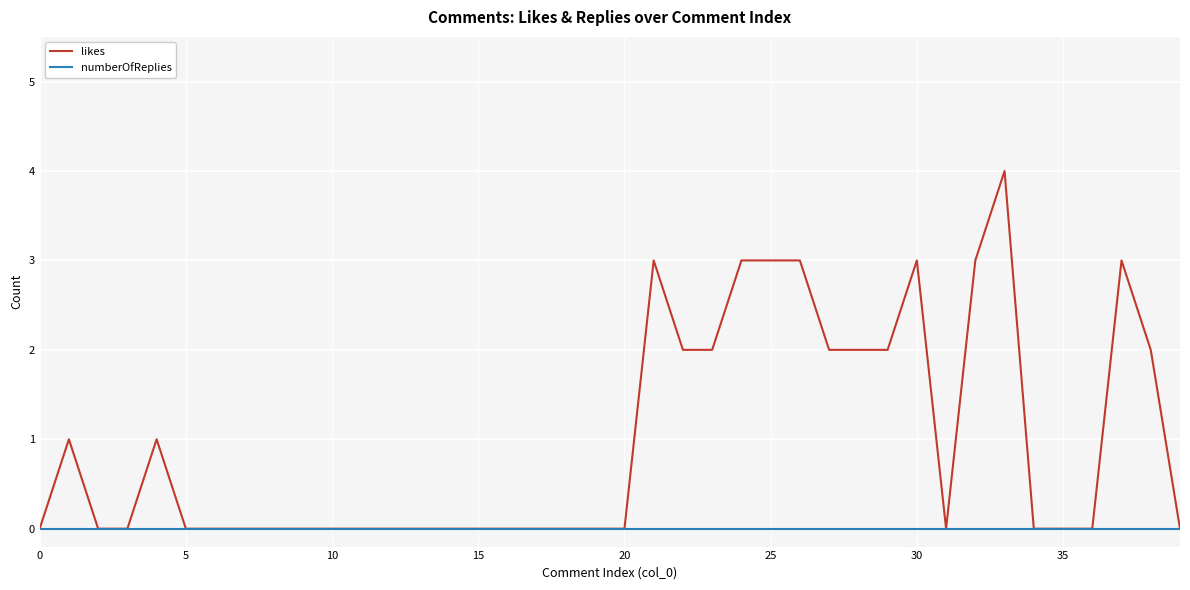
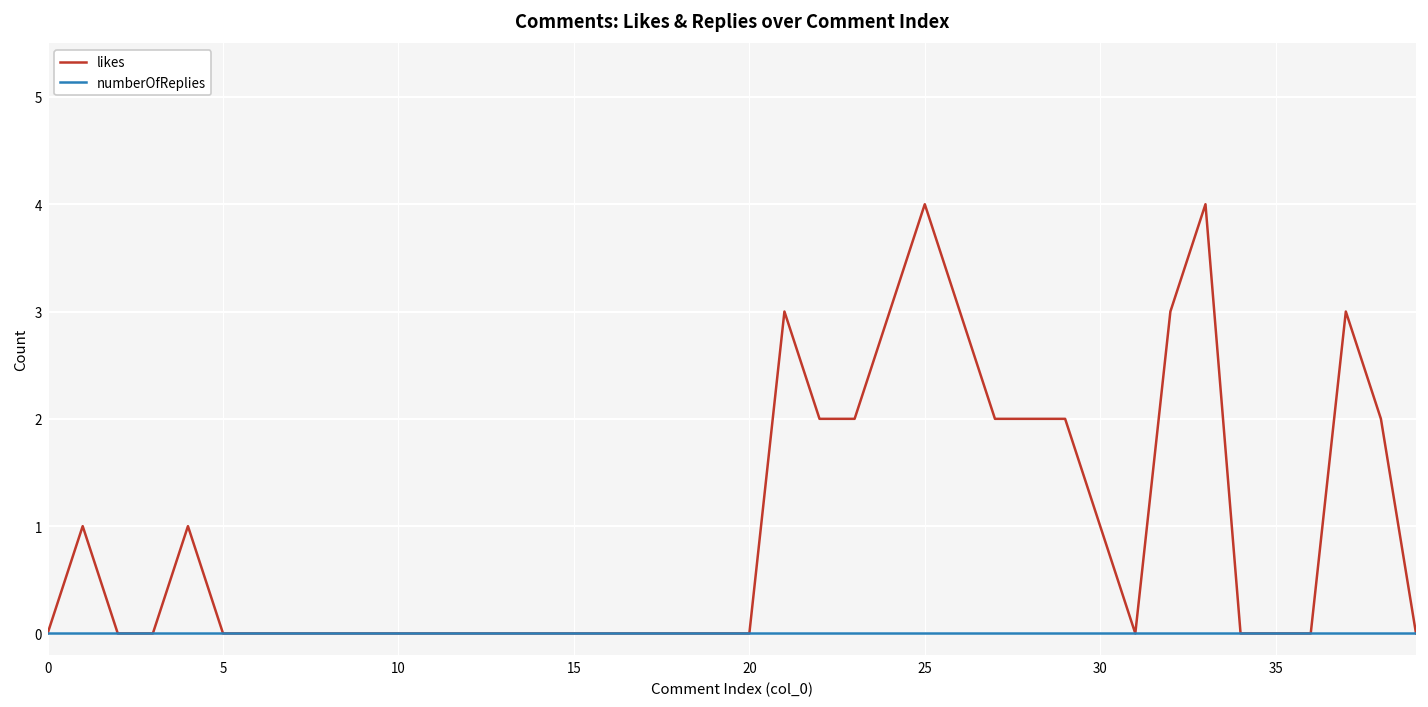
likes, 25: 3 -> 4
likes, 30: 3 -> 1
